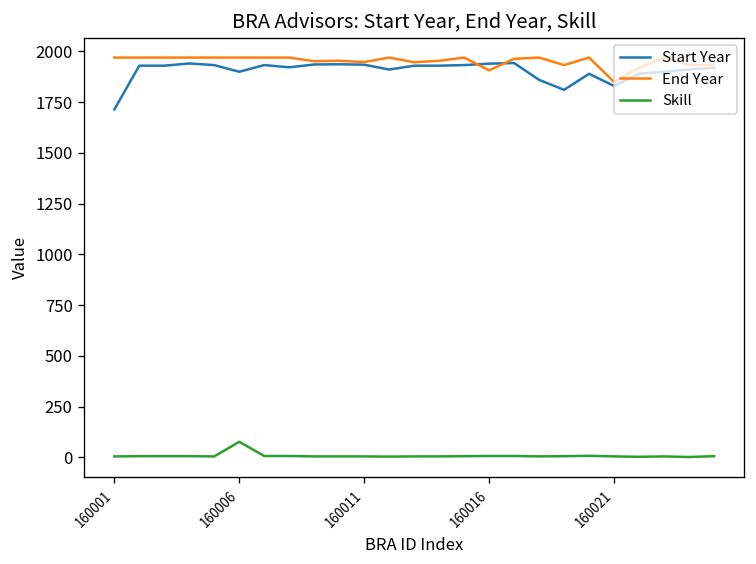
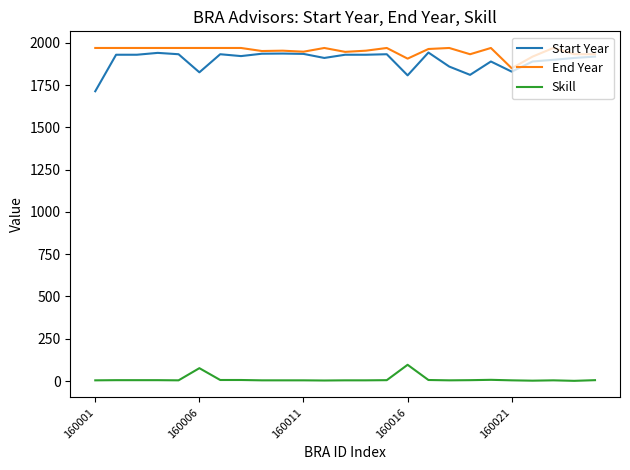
Start Year, 160006: 1900 -> 1830
Start Year, 160016: 1940 -> 1810
Skill, 160016: 10 -> 100
